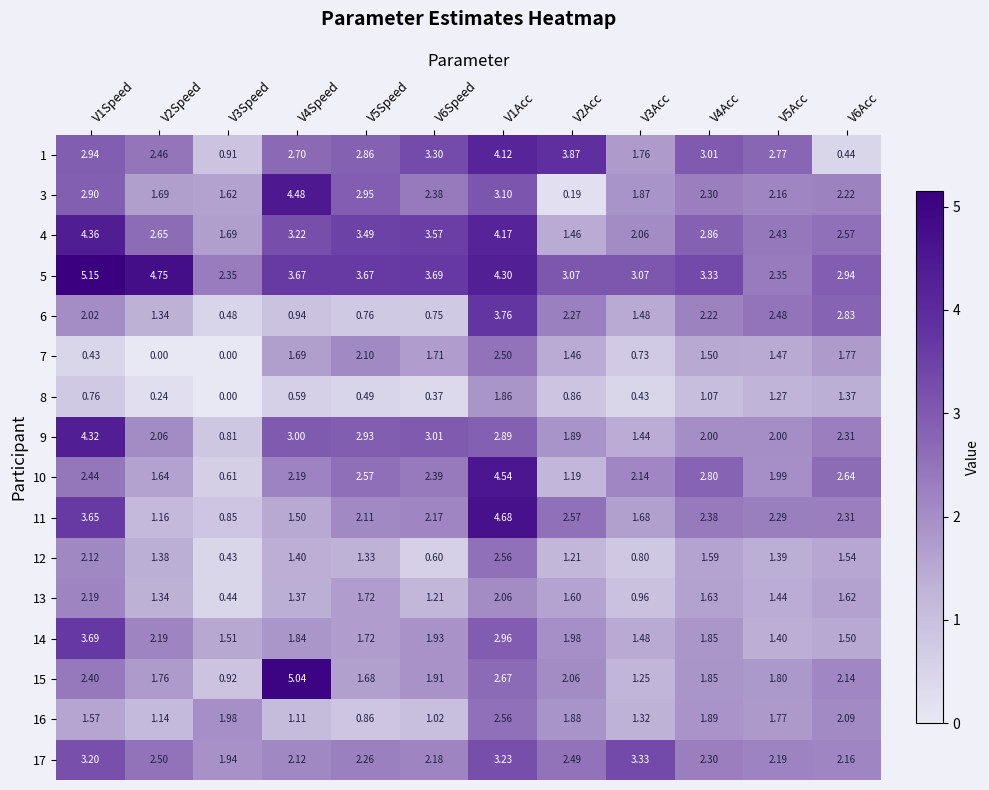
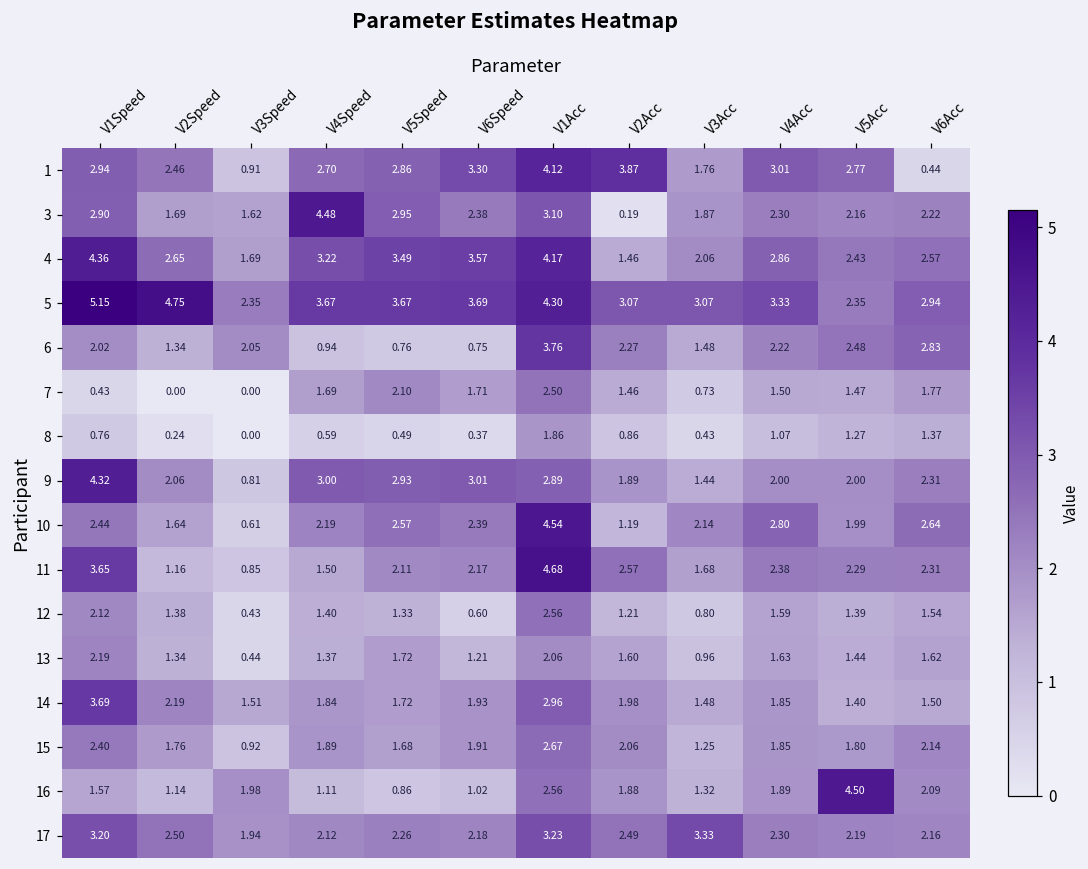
6, V3Speed: 0.48 -> 2.05
15, V4Speed: 5.04 -> 1.89
16, V5Acc: 1.77 -> 4.50
